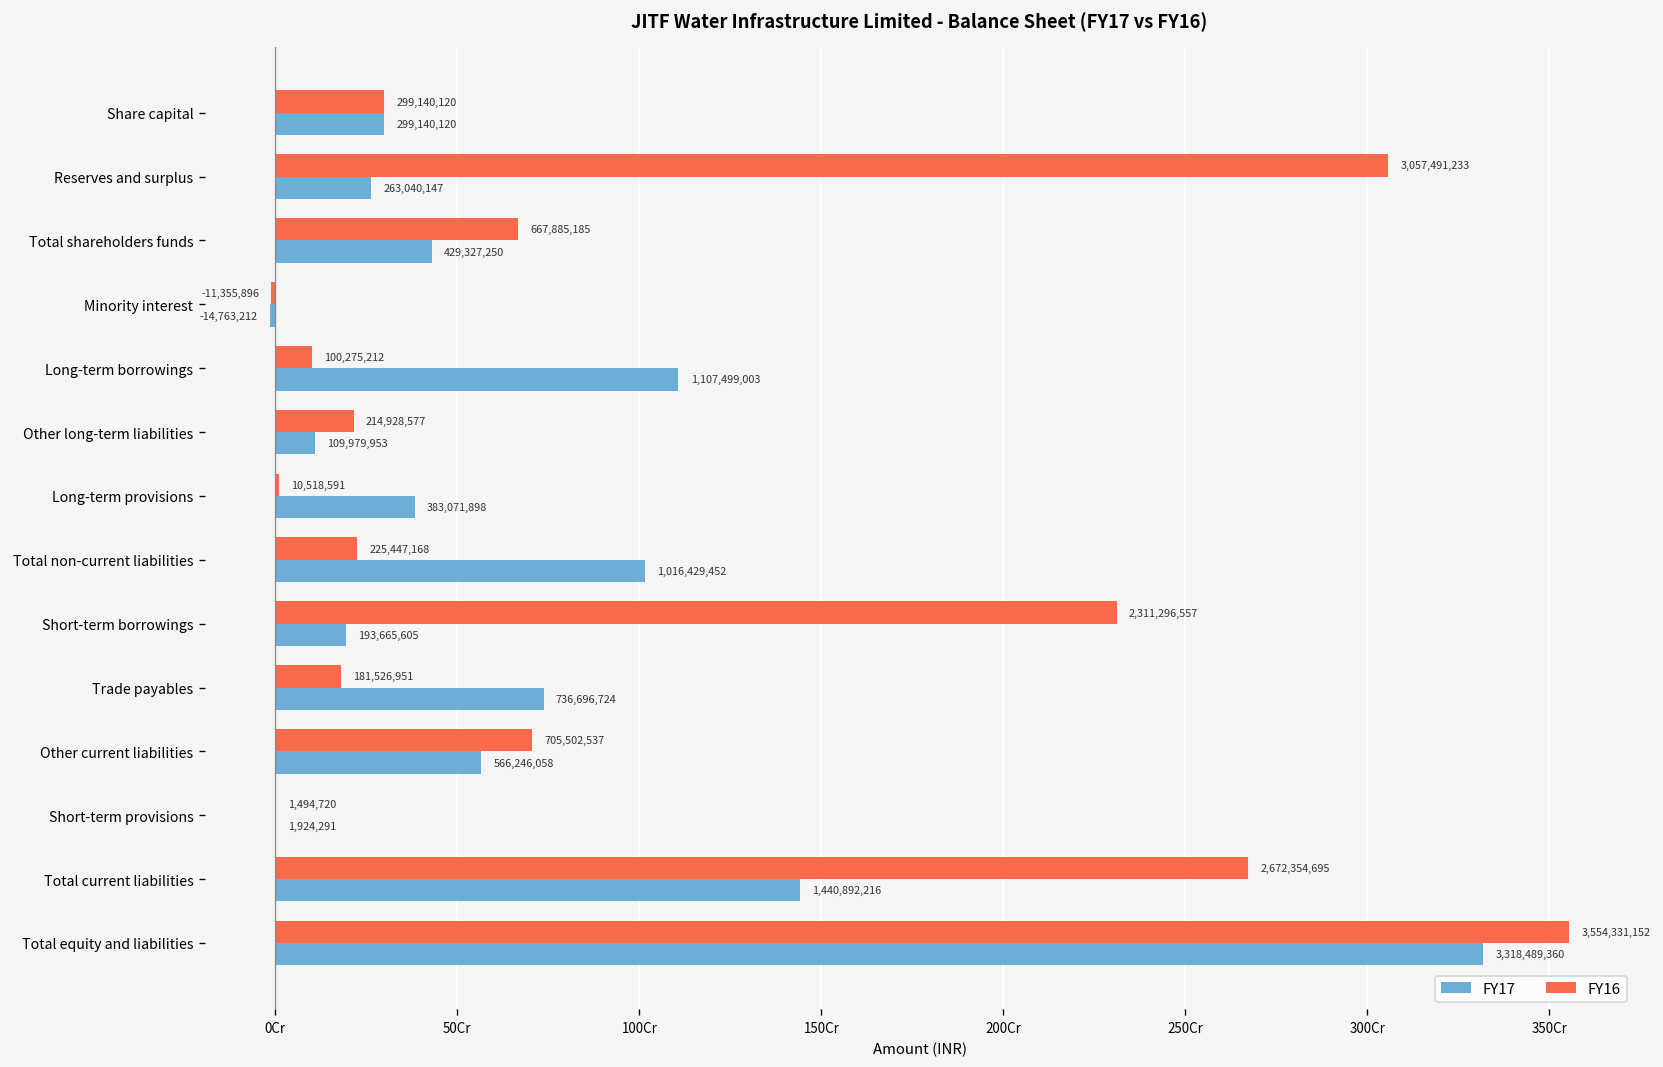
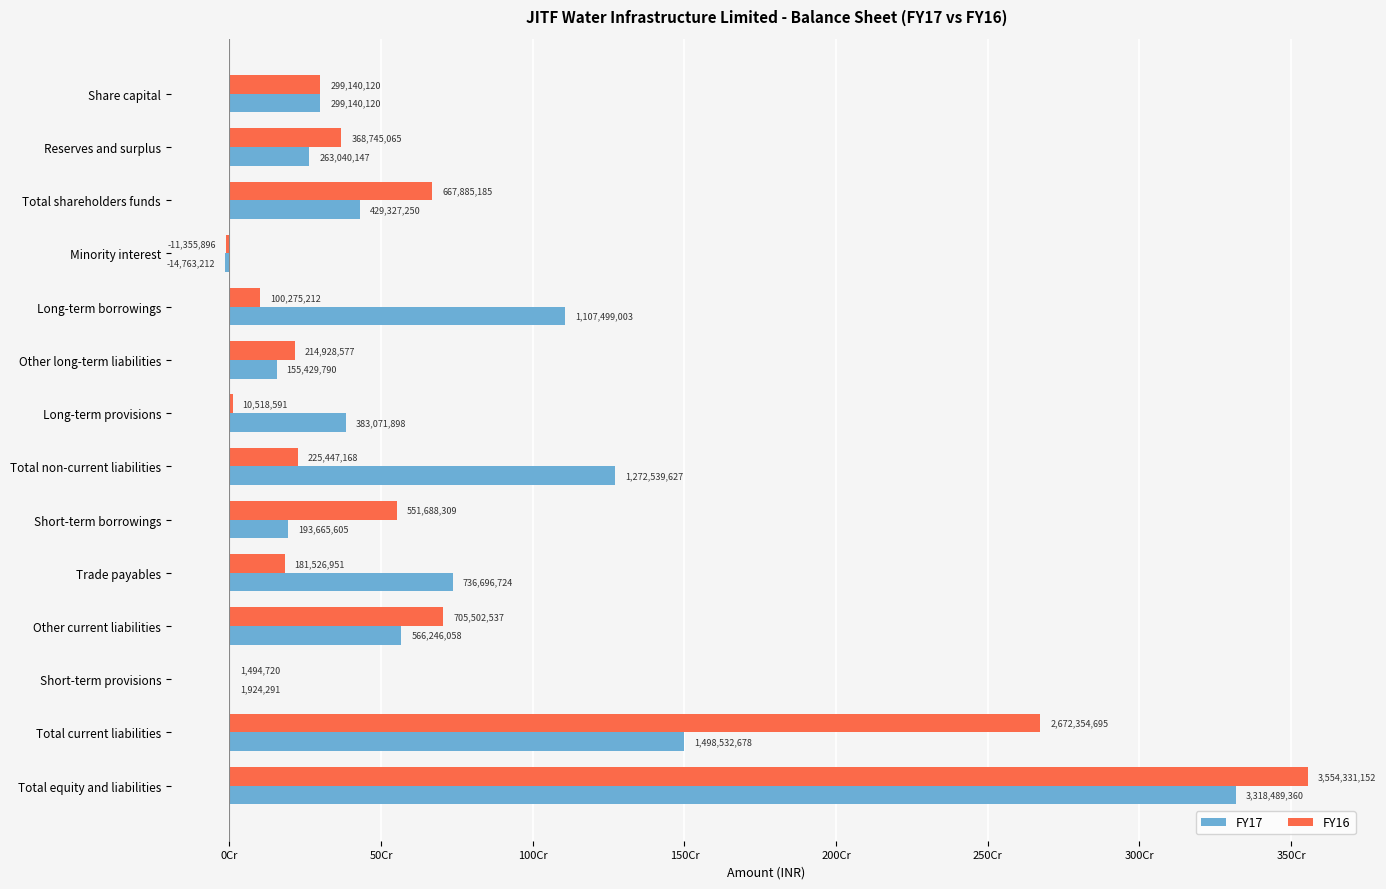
FY16, Reserves and surplus: 3,057,491,233 -> 368,745,065
FY17, Other long-term liabilities: 109,979,953 -> 155,429,790
FY17, Total non-current liabilities: 1,016,429,452 -> 1,272,539,627
FY16, Short-term borrowings: 2,311,296,557 -> 551,688,309
FY17, Total current liabilities: 1,440,892,216 -> 1,498,532,678
